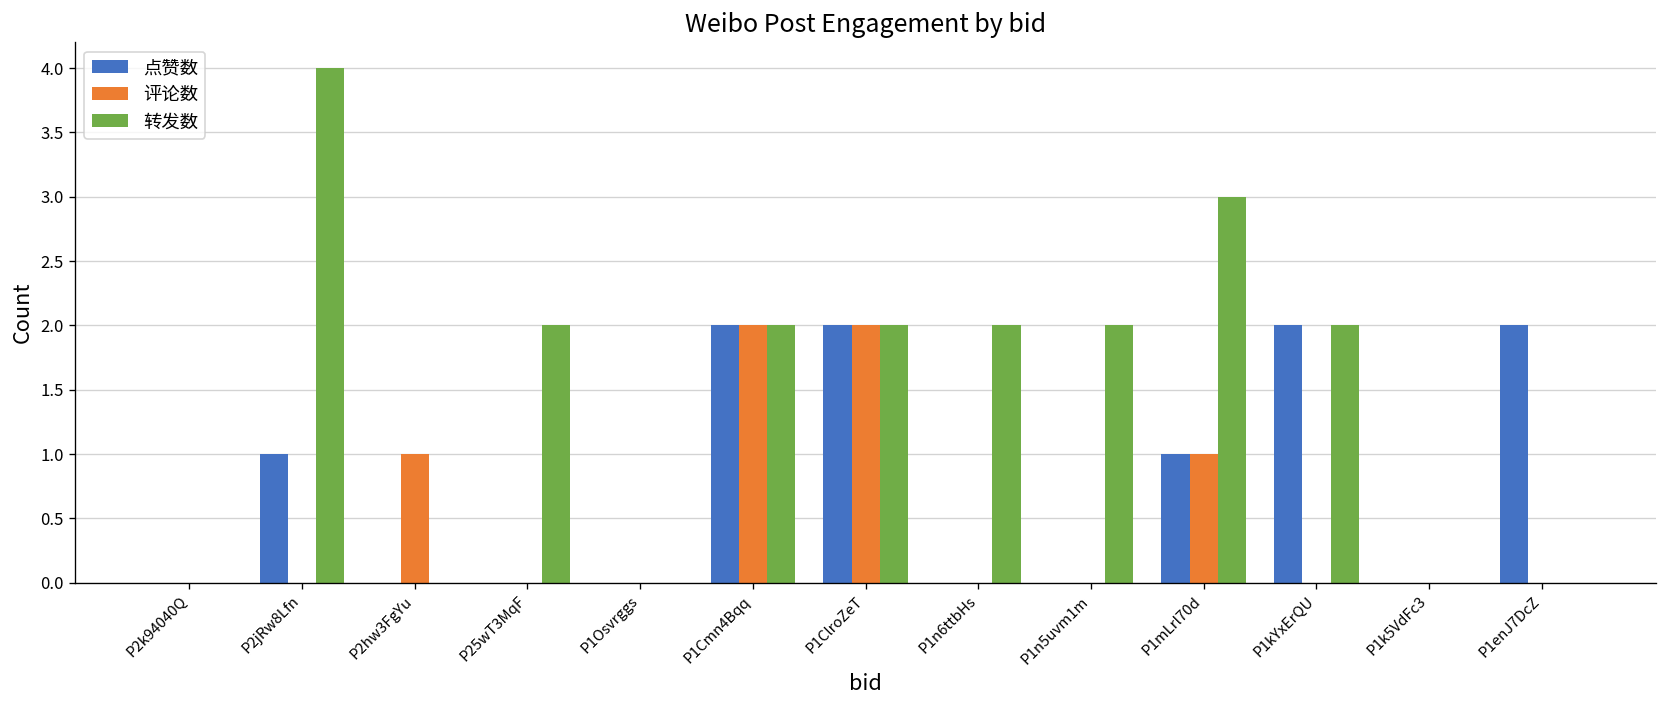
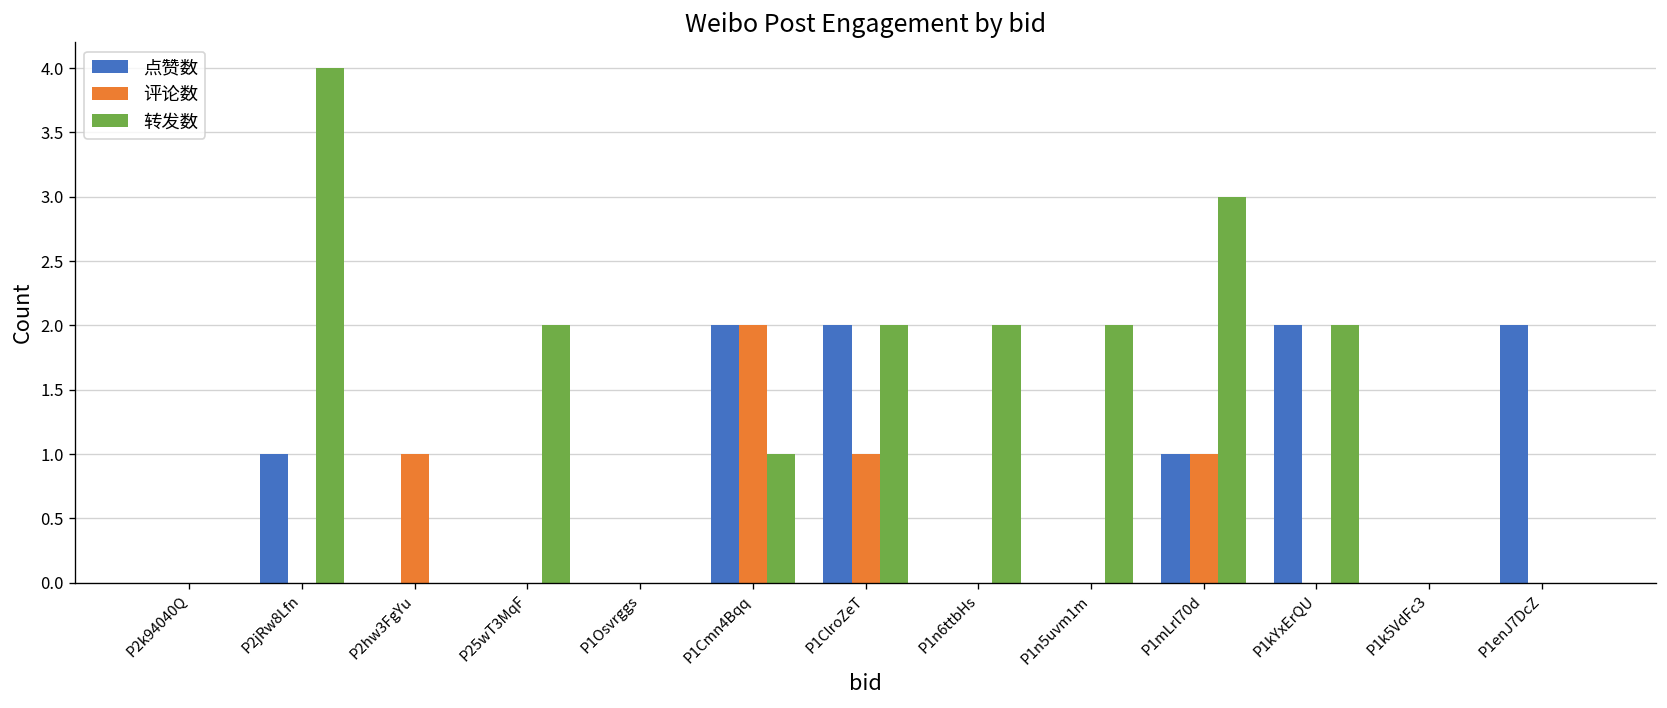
转发数, P1Cmn4Bqq: 2 -> 1
评论数, P1ClroZeT: 2 -> 1
